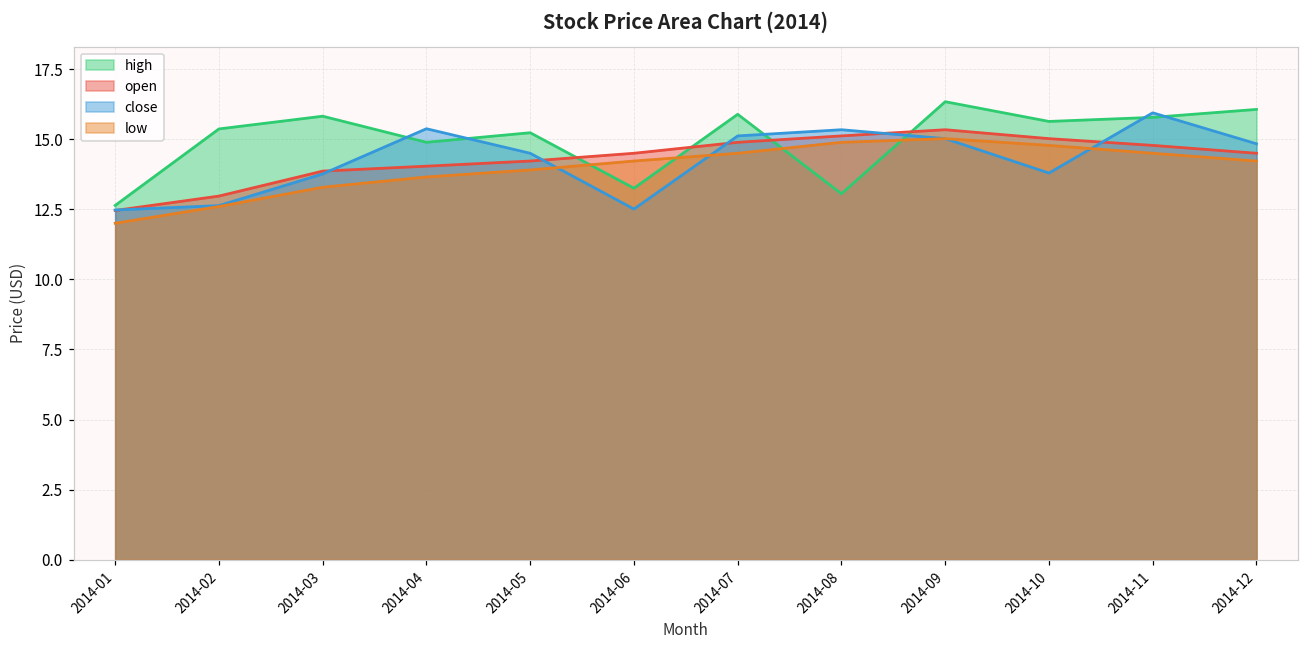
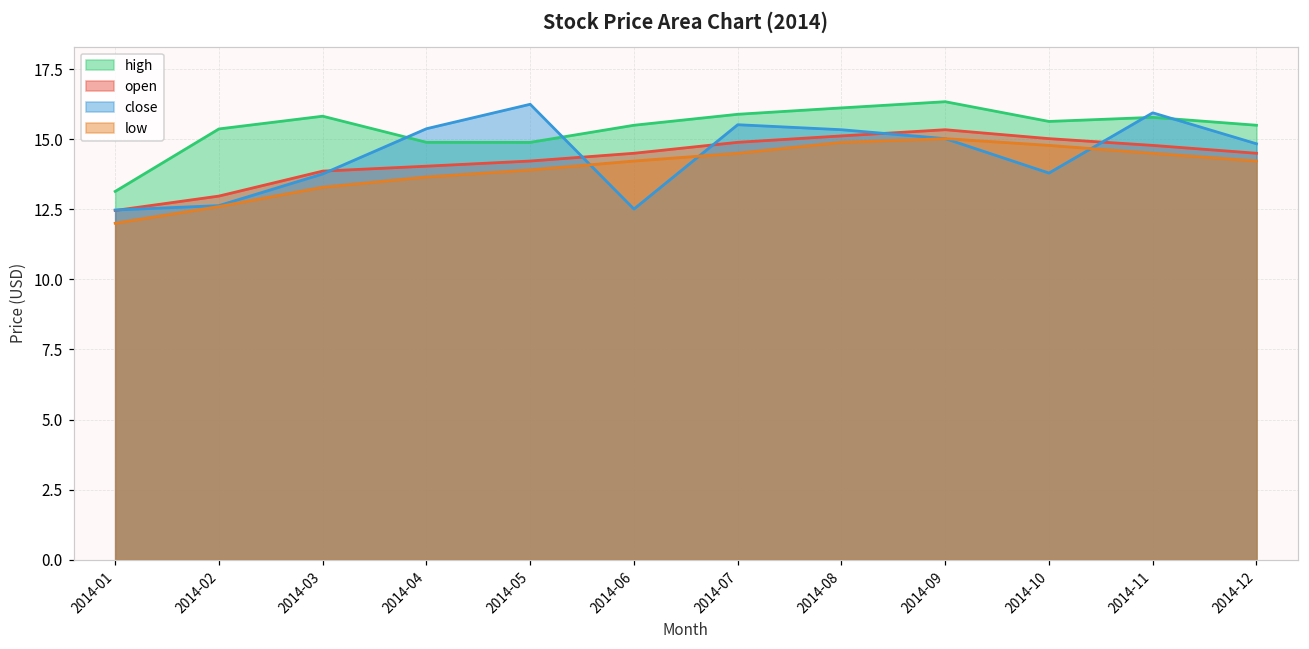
high, 2014-01: 12.6 -> 13.1
high, 2014-05: 15.2 -> 14.9
close, 2014-05: 14.5 -> 16.2
high, 2014-06: 13.3 -> 15.5
close, 2014-07: 15.1 -> 15.5
high, 2014-08: 13.1 -> 16.1
high, 2014-12: 16.1 -> 15.5
